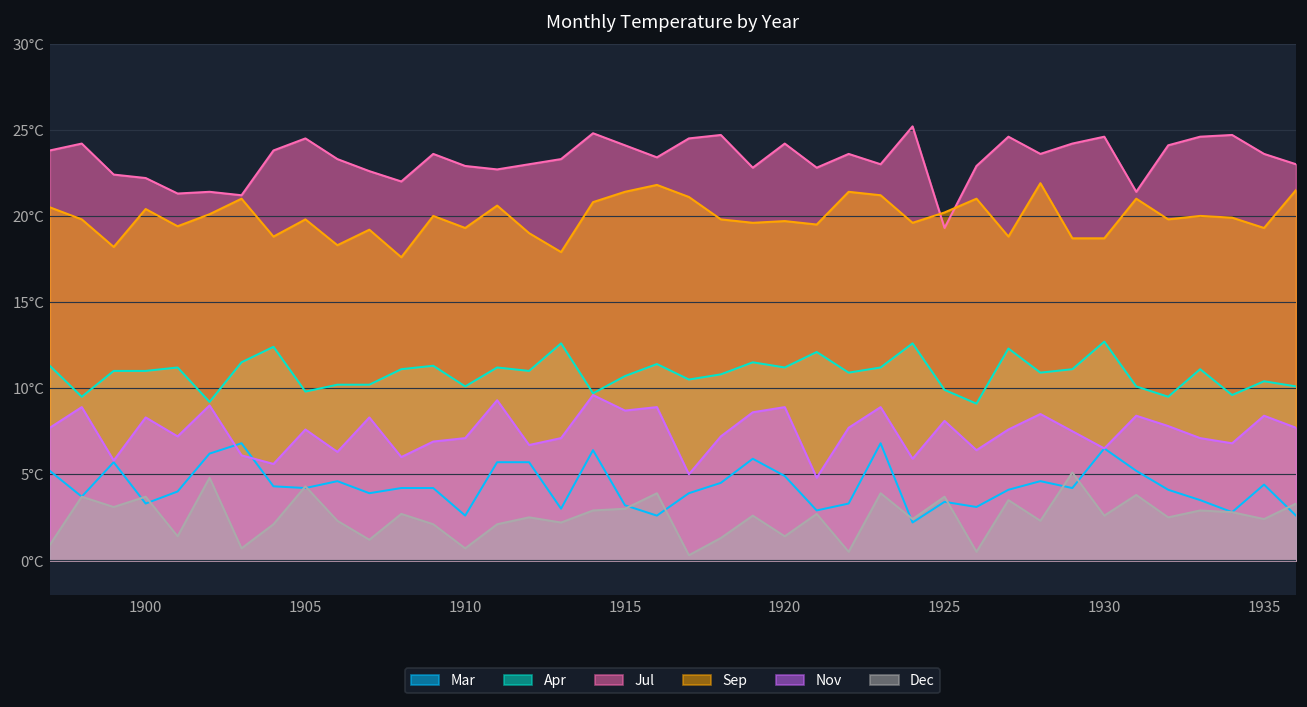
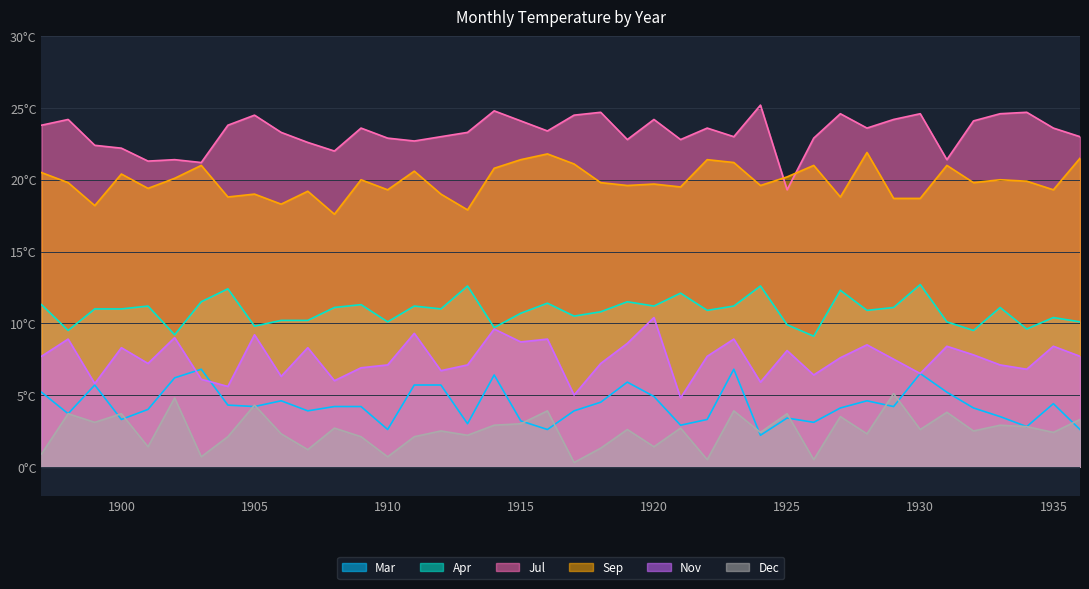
Sep, 1905: 19.8°C -> 19.0°C
Nov, 1905: 7.6°C -> 9.2°C
Nov, 1920: 8.9°C -> 10.4°C
